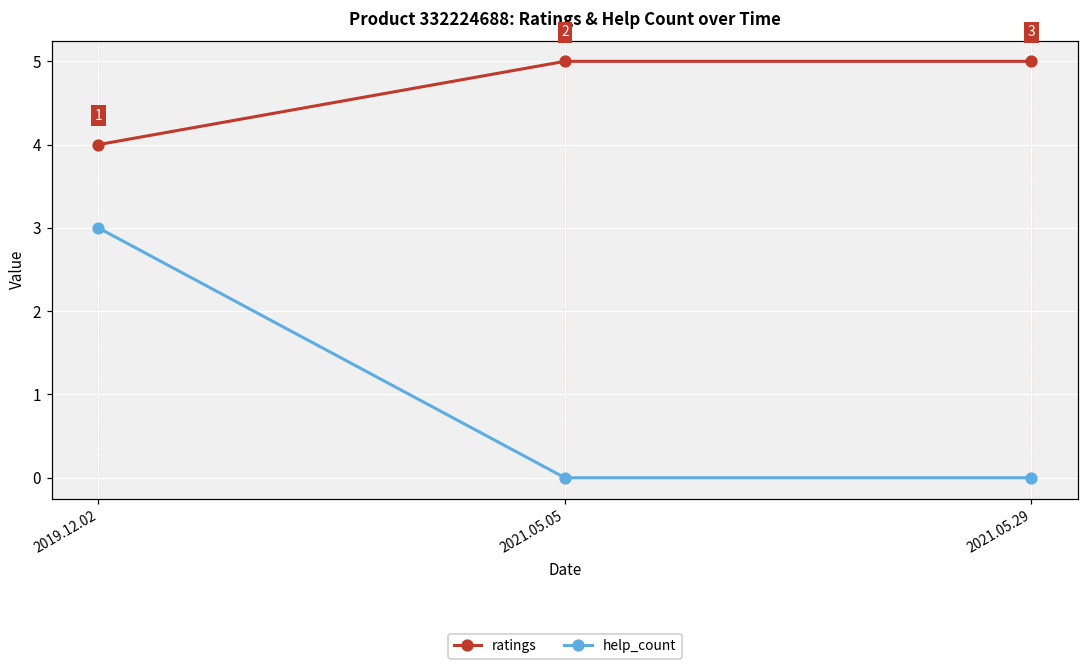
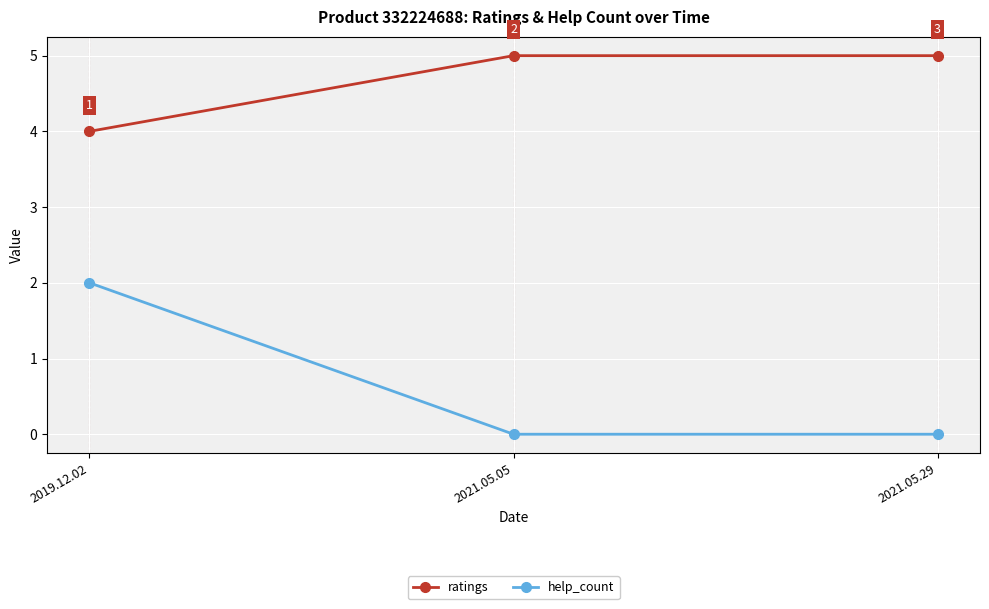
help_count, 2019.12.02: 3 -> 2
